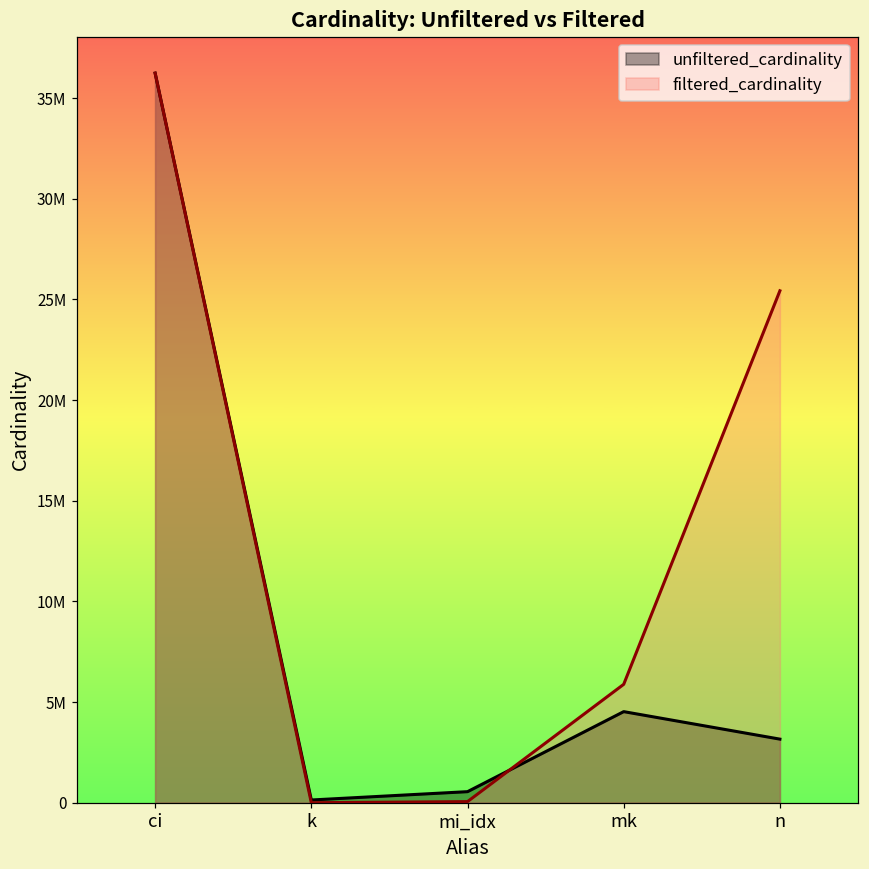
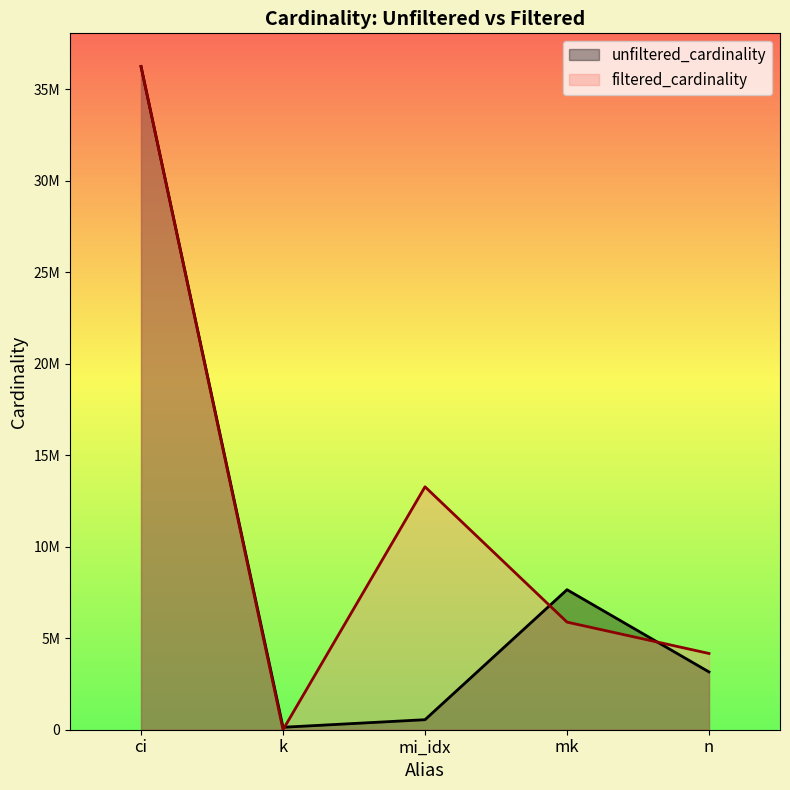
filtered_cardinality, mi_idx: 100000 -> 13300000
unfiltered_cardinality, mk: 4500000 -> 7700000
filtered_cardinality, n: 25400000 -> 4200000
